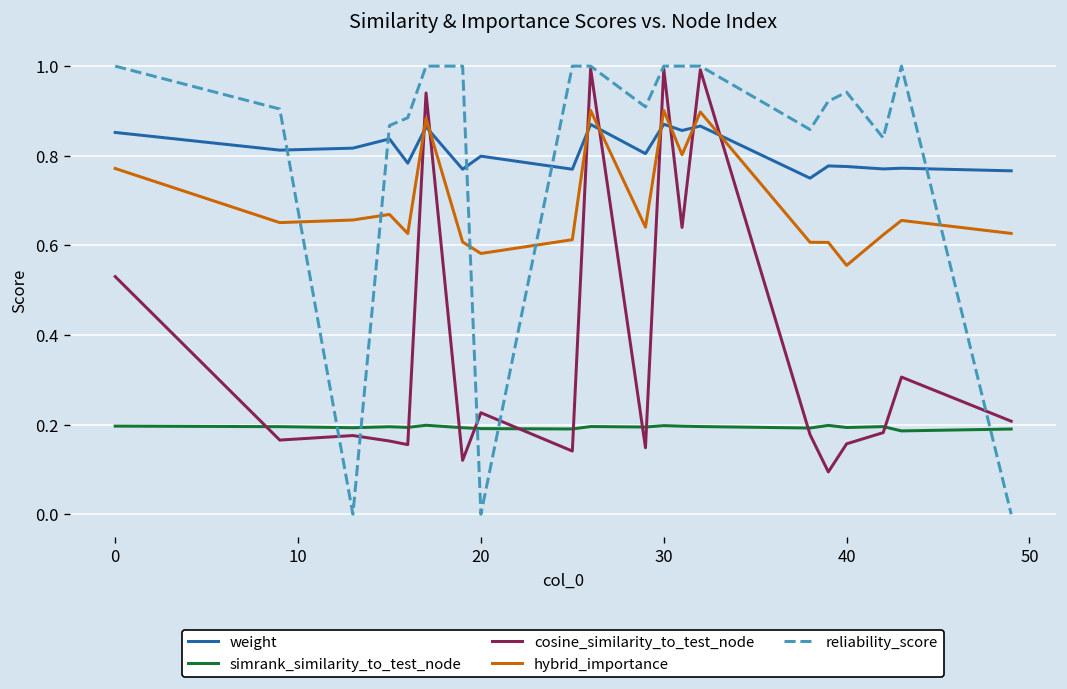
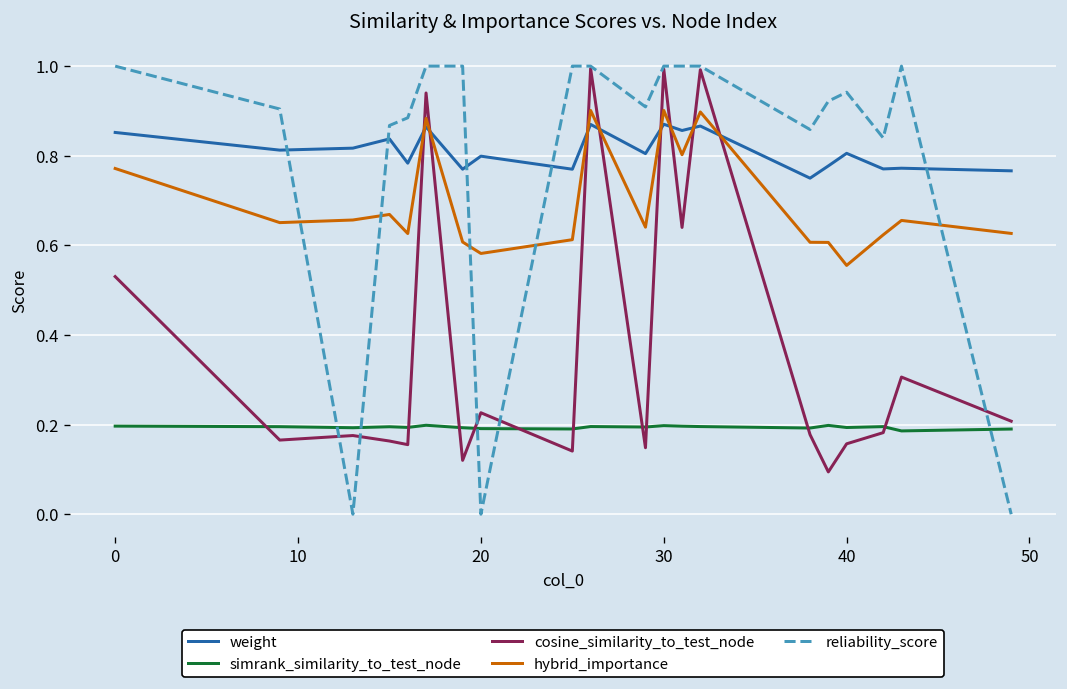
weight, 40: 0.78 -> 0.81
